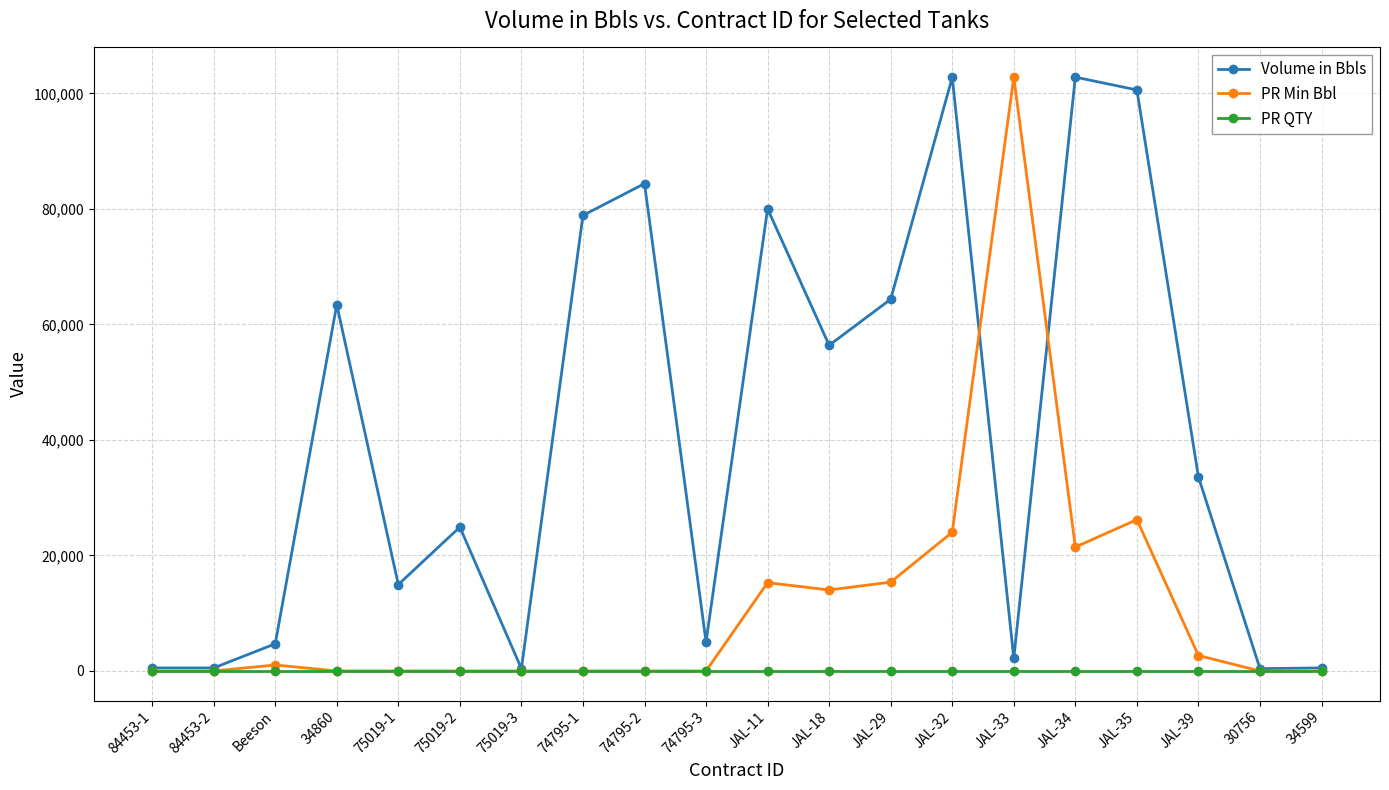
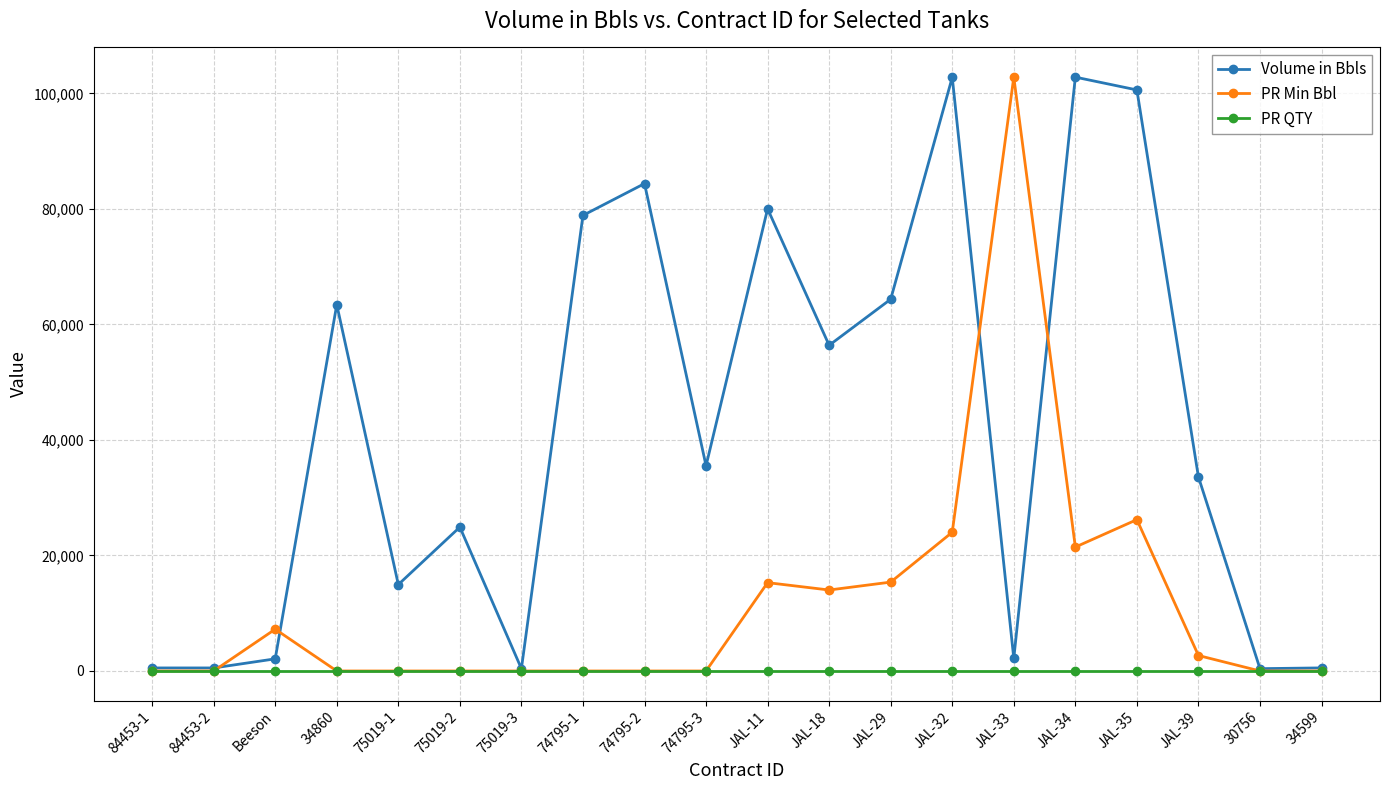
Volume in Bbls, Beeson: 5,000 -> 2,000
PR Min Bbl, Beeson: 1,000 -> 7,000
Volume in Bbls, 74795-3: 5,000 -> 36,000
